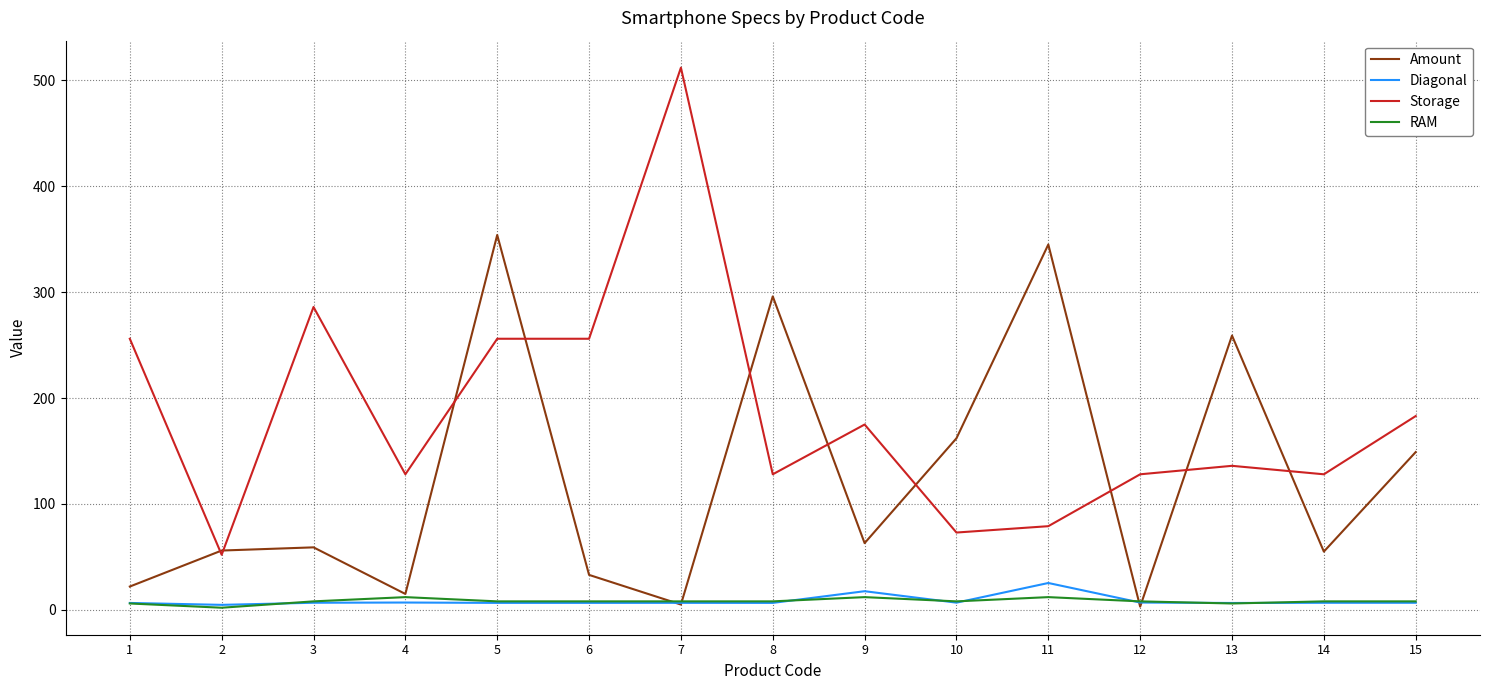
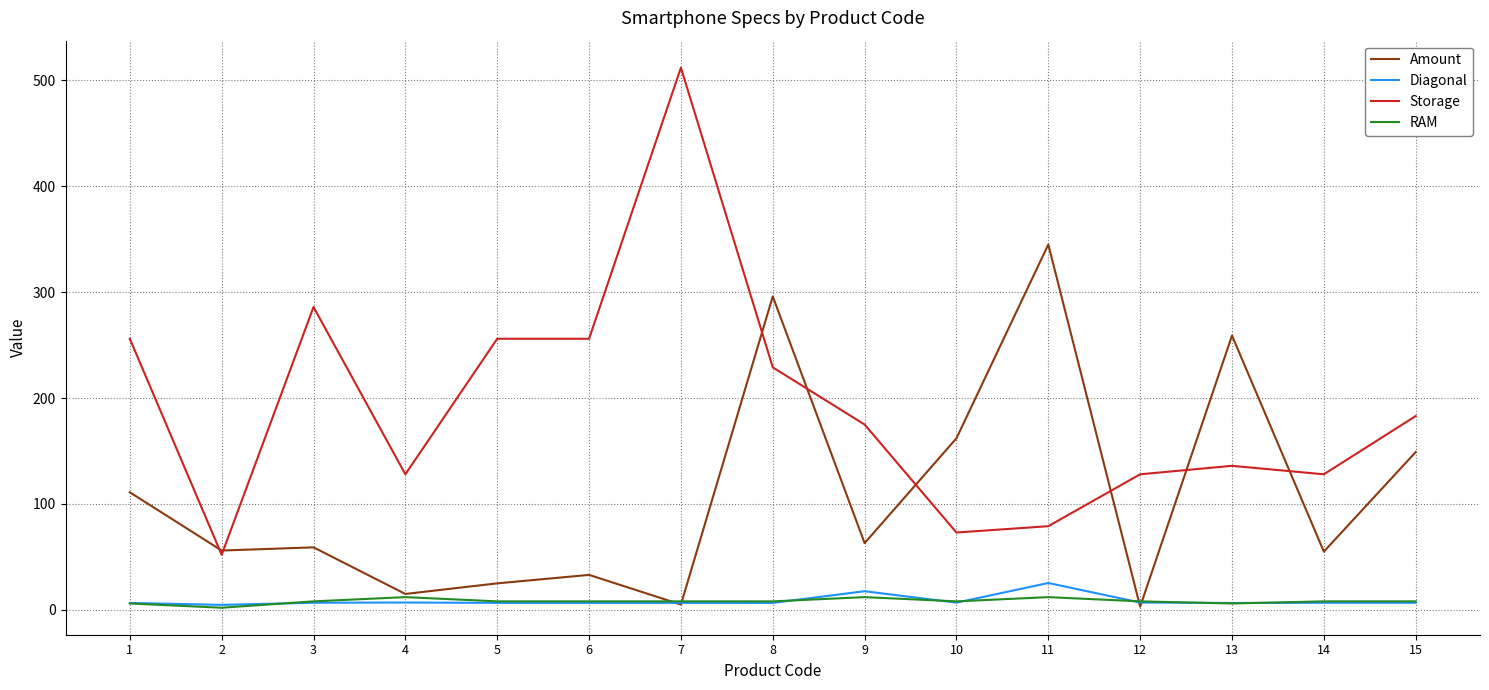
Amount, 1: 22 -> 111
Amount, 5: 354 -> 25
Storage, 8: 128 -> 229
